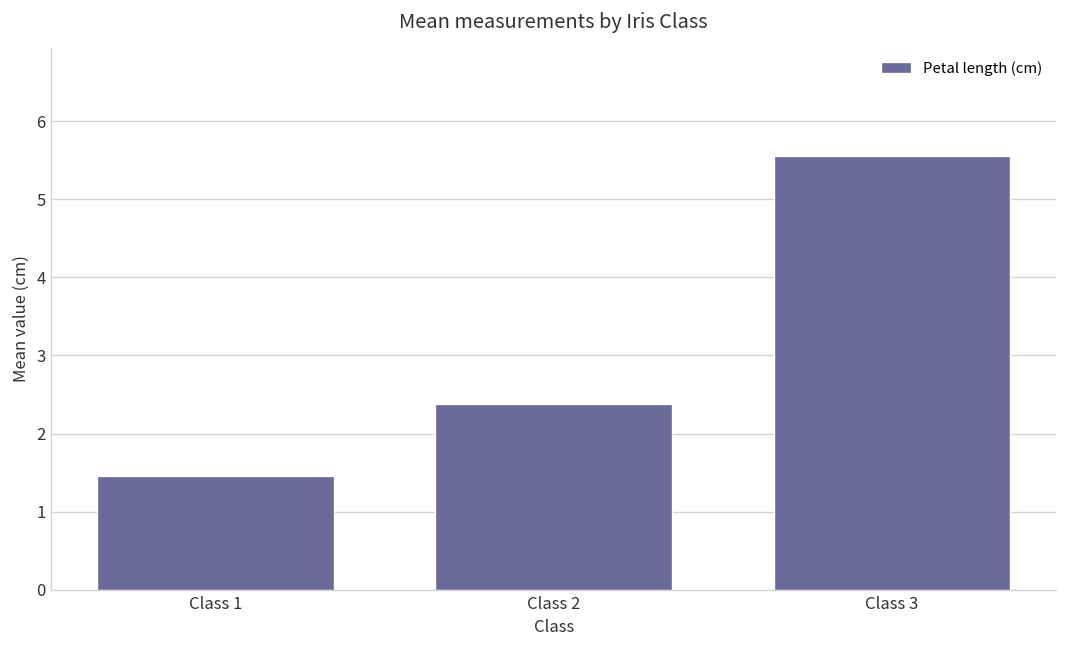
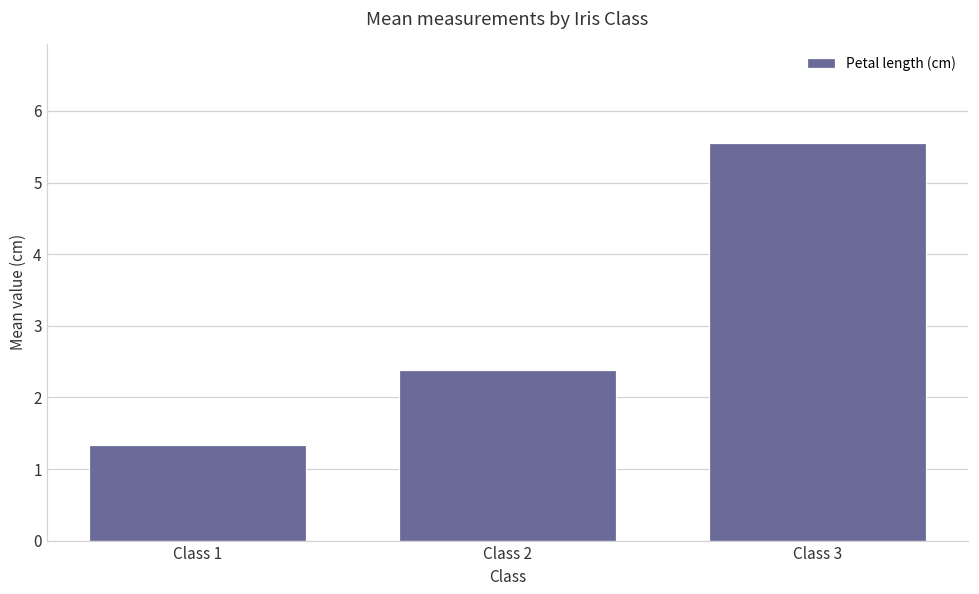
Class 1: 1.5 -> 1.3
